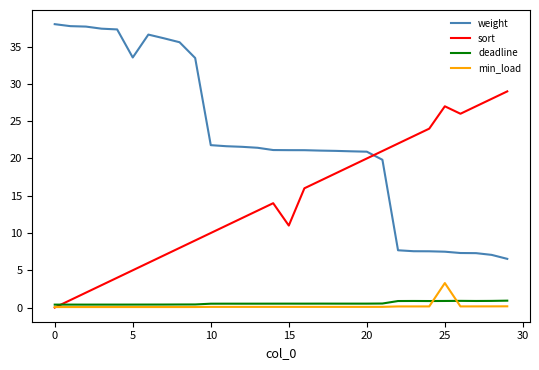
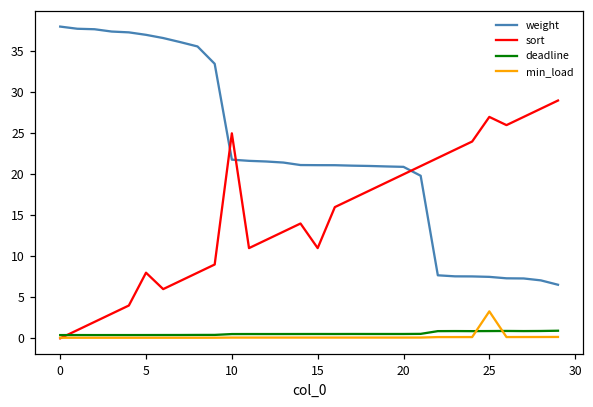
weight, 5: 34 -> 37
sort, 5: 5 -> 8
sort, 10: 10 -> 25
